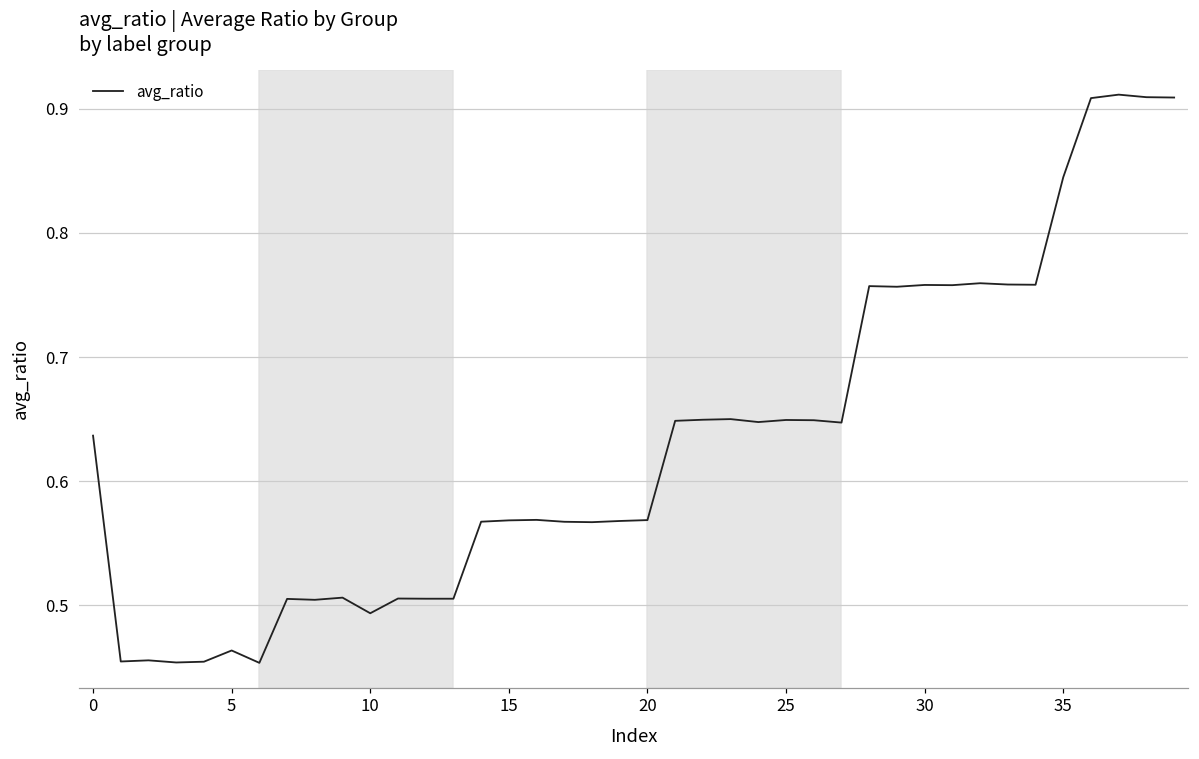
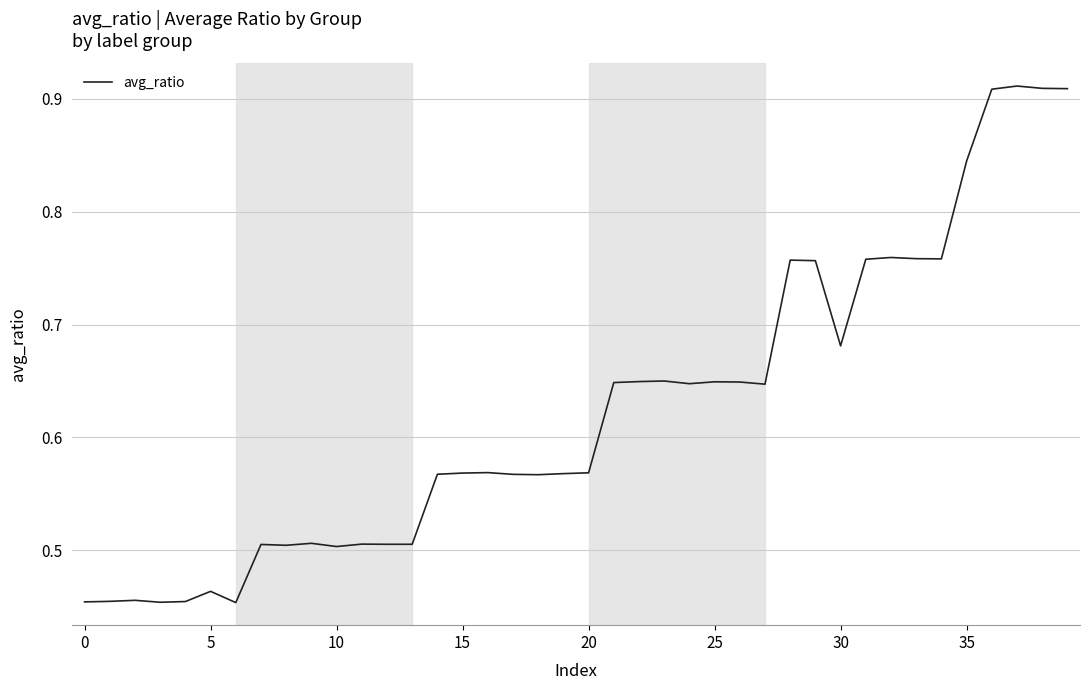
0: 0.637 -> 0.454
10: 0.494 -> 0.503
30: 0.758 -> 0.681
